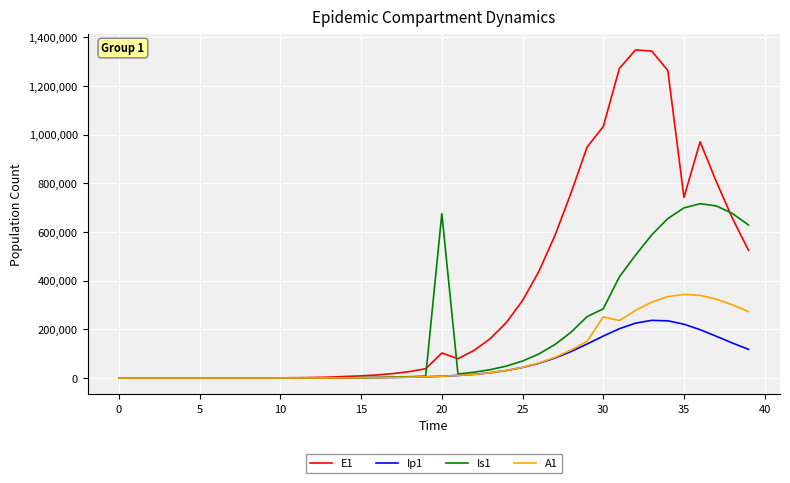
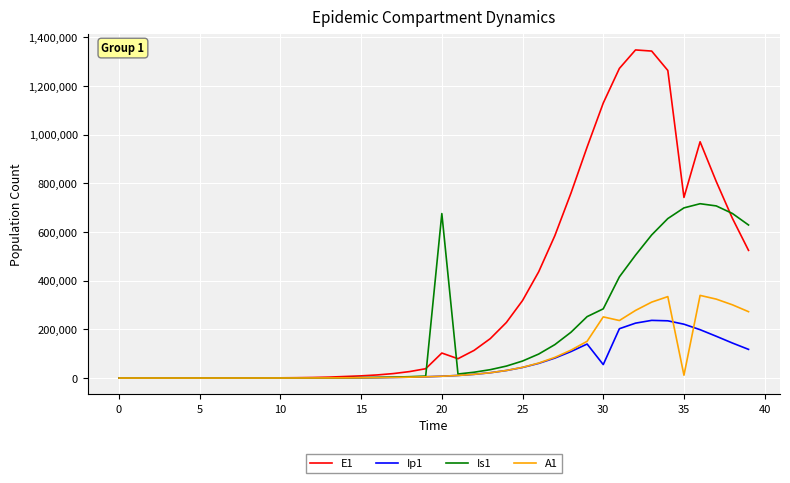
E1, 30: 1,030,000 -> 1,130,000
Ip1, 30: 170,000 -> 60,000
A1, 35: 340,000 -> 10,000
